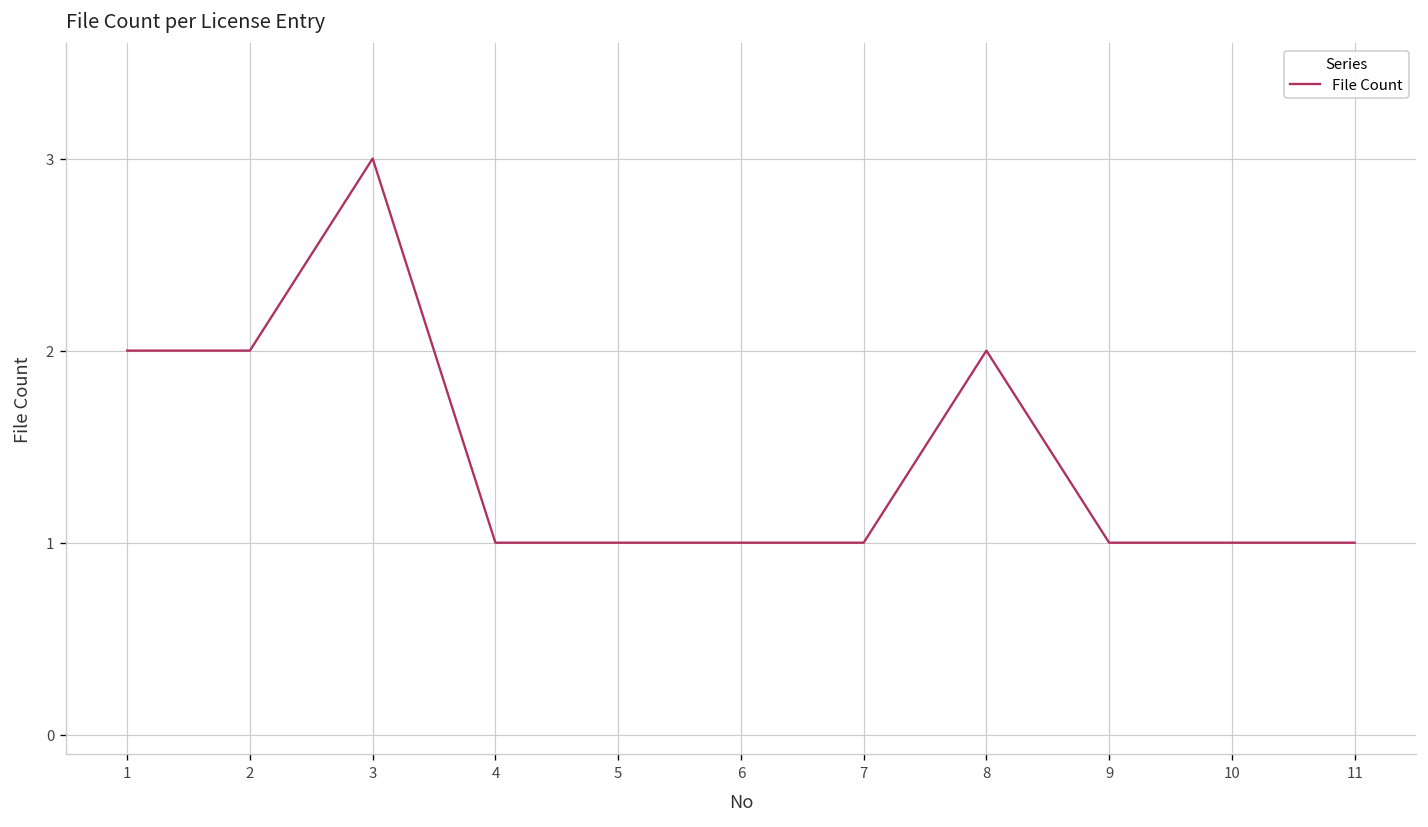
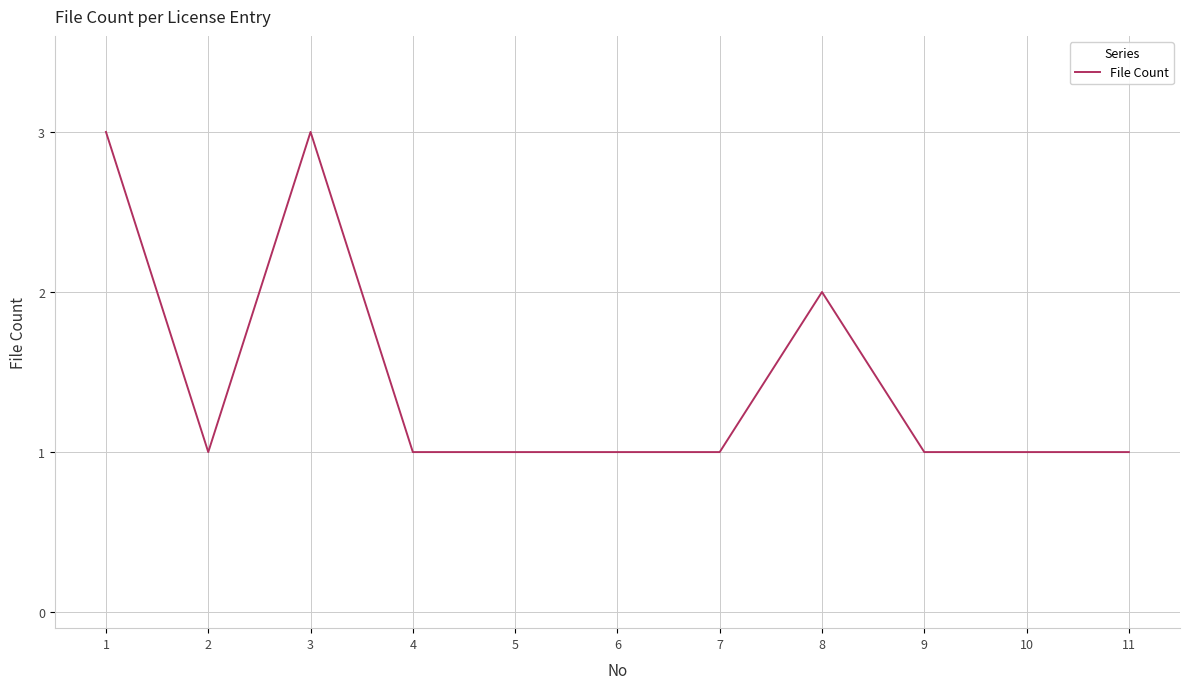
1: 2 -> 3
2: 2 -> 1
